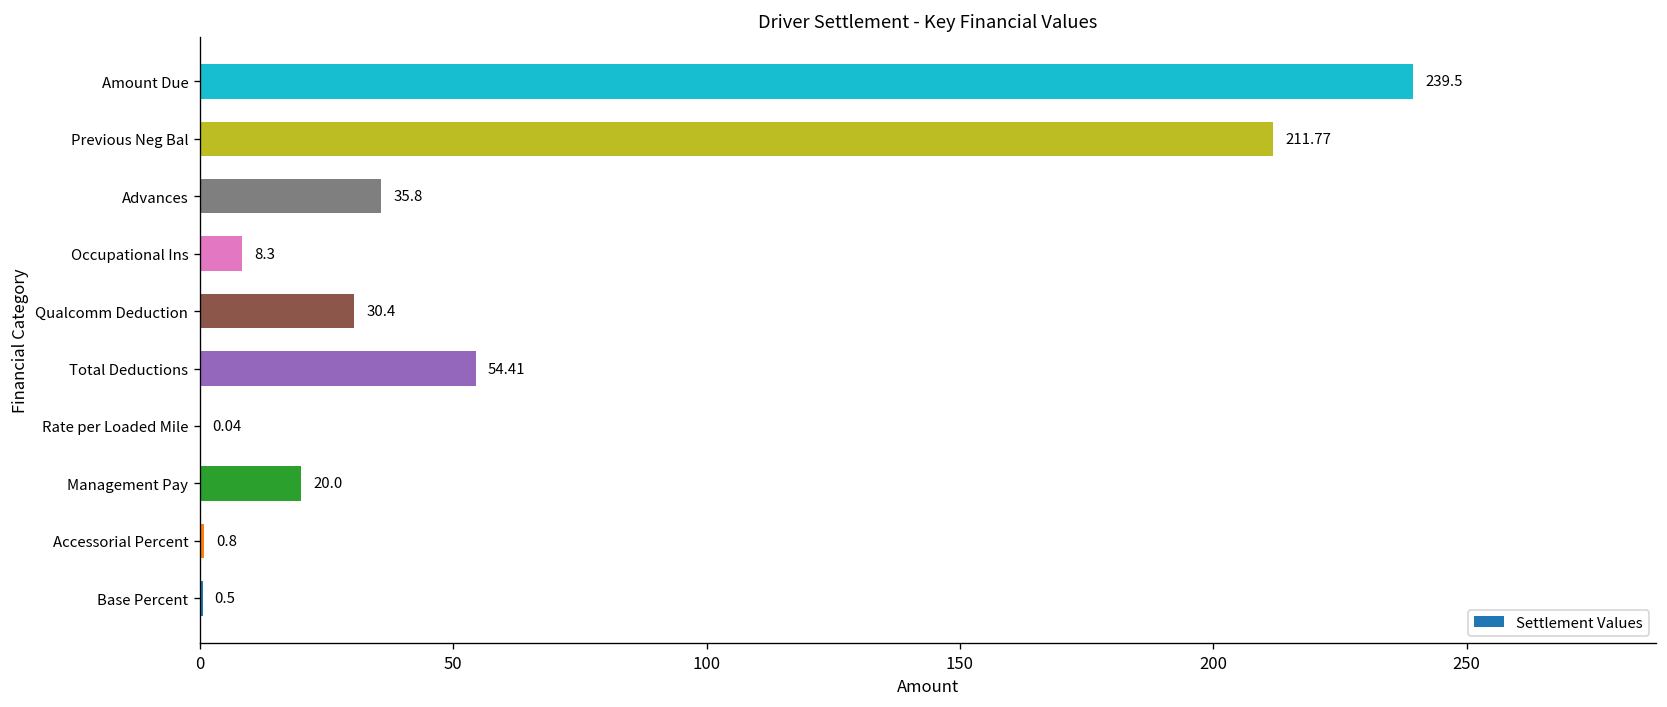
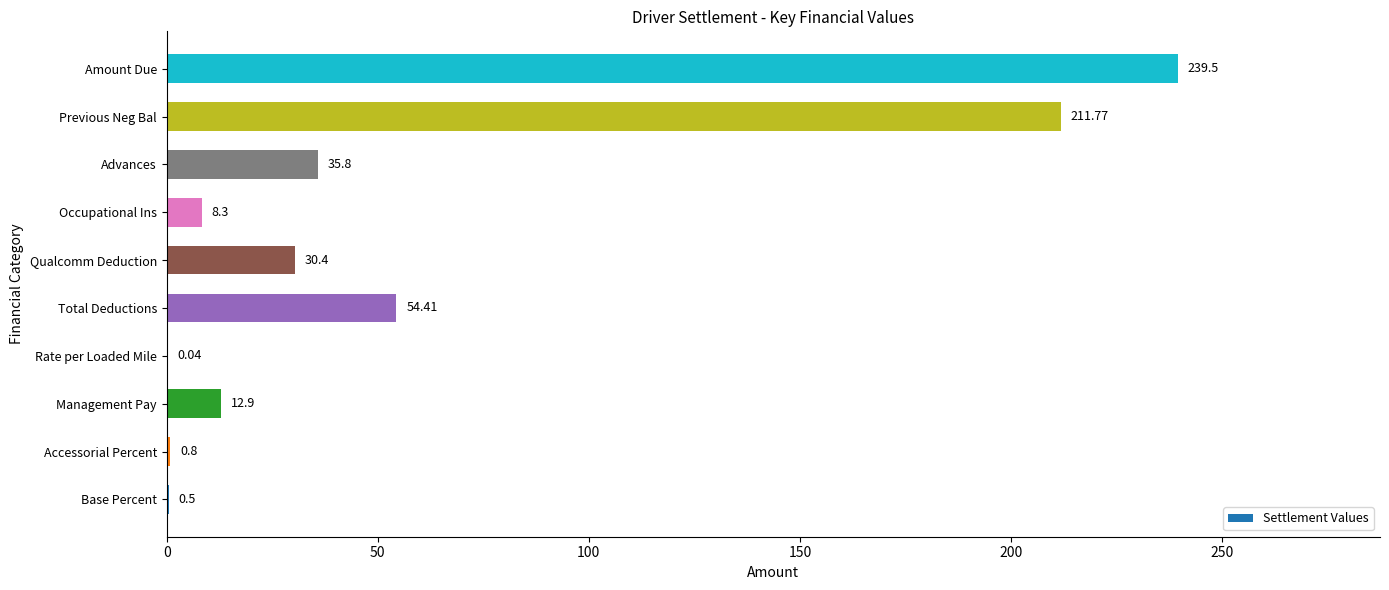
Management Pay: 20.0 -> 12.9
